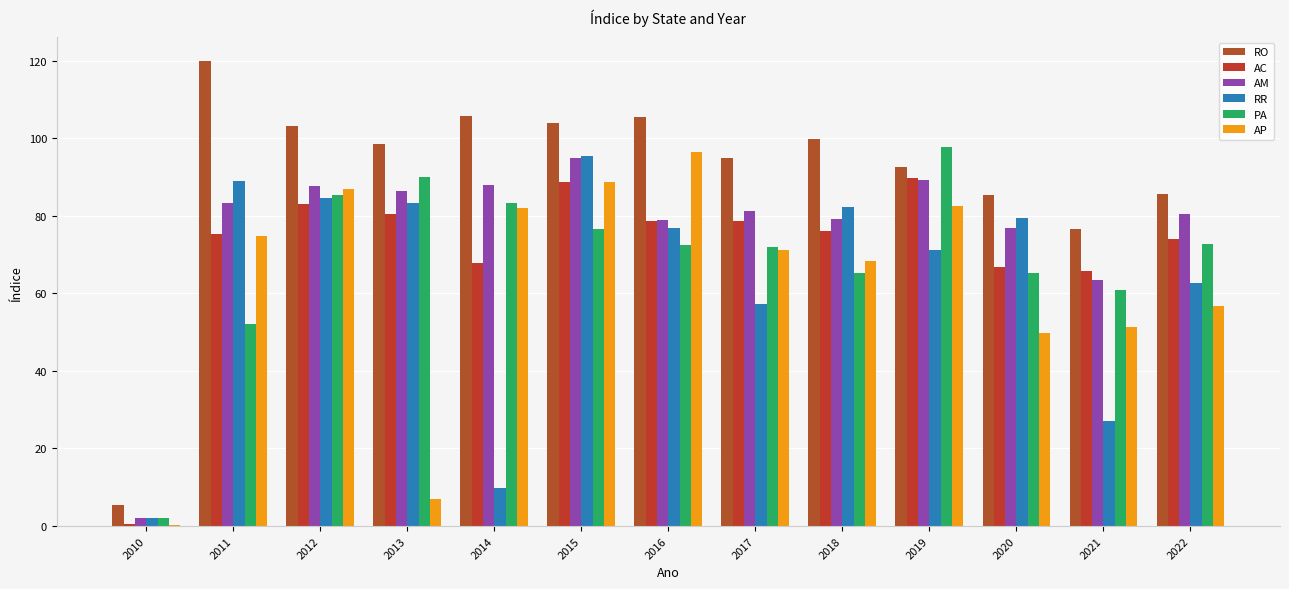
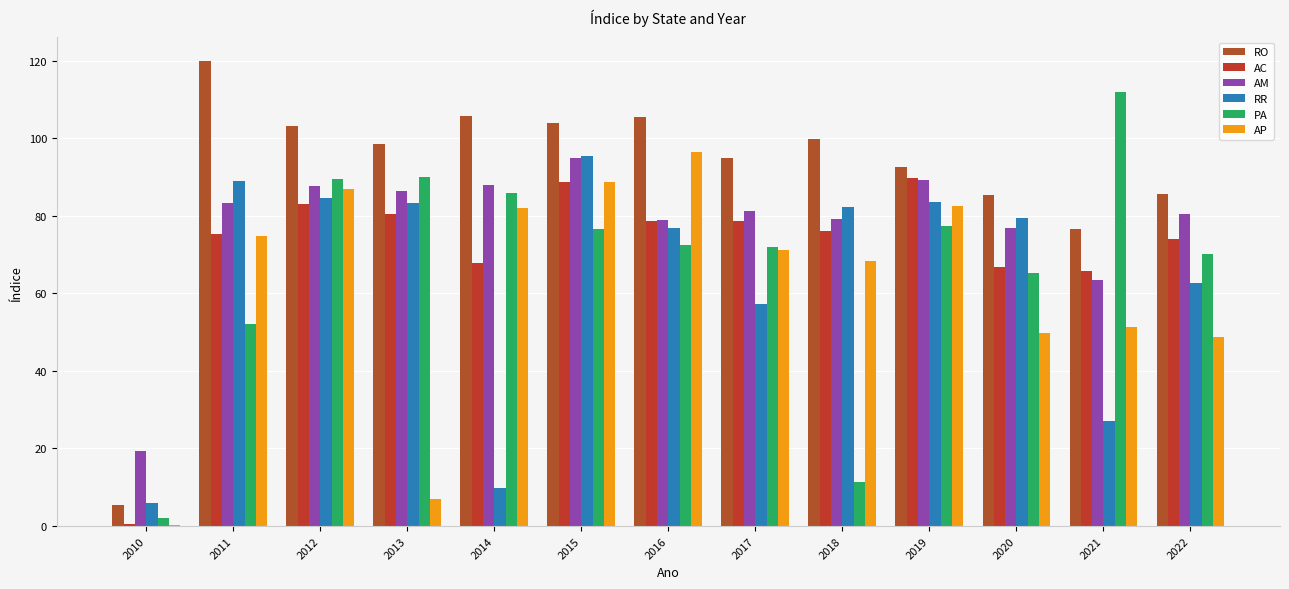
AM, 2010: 2 -> 19
RR, 2010: 2 -> 6
PA, 2012: 85 -> 90
PA, 2014: 83 -> 86
PA, 2018: 65 -> 11
RR, 2019: 71 -> 84
PA, 2019: 98 -> 77
PA, 2021: 61 -> 112
PA, 2022: 73 -> 70
AP, 2022: 57 -> 49
